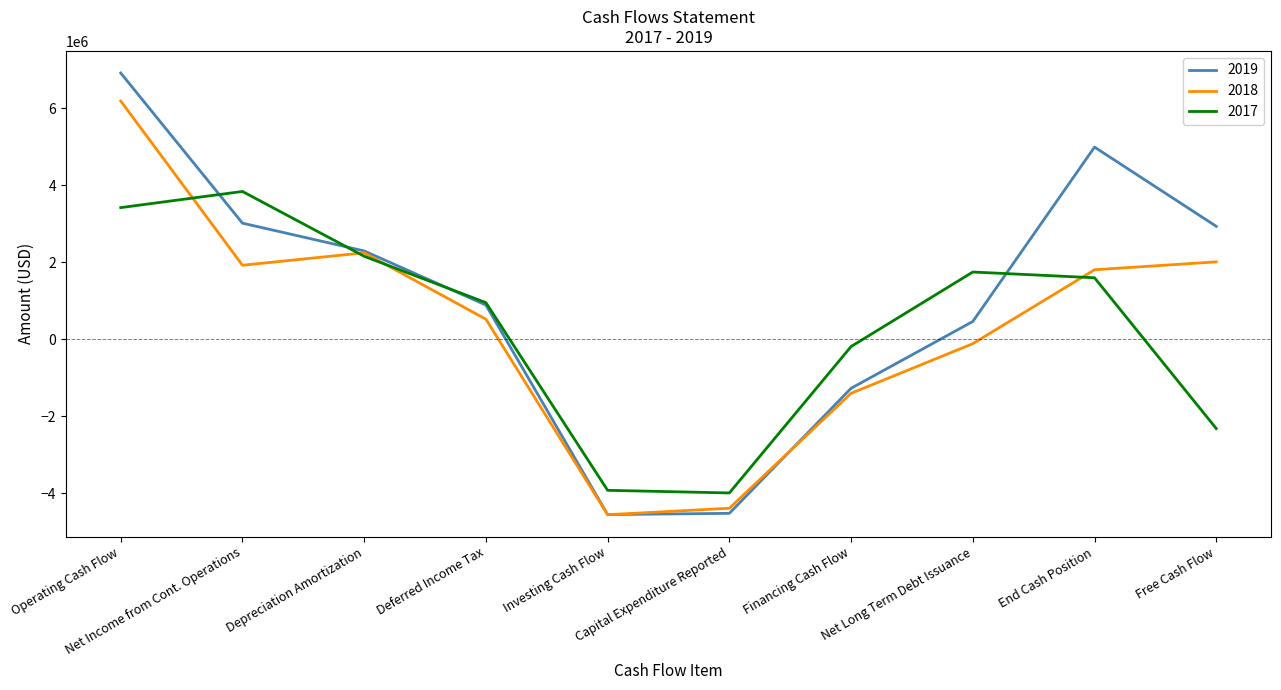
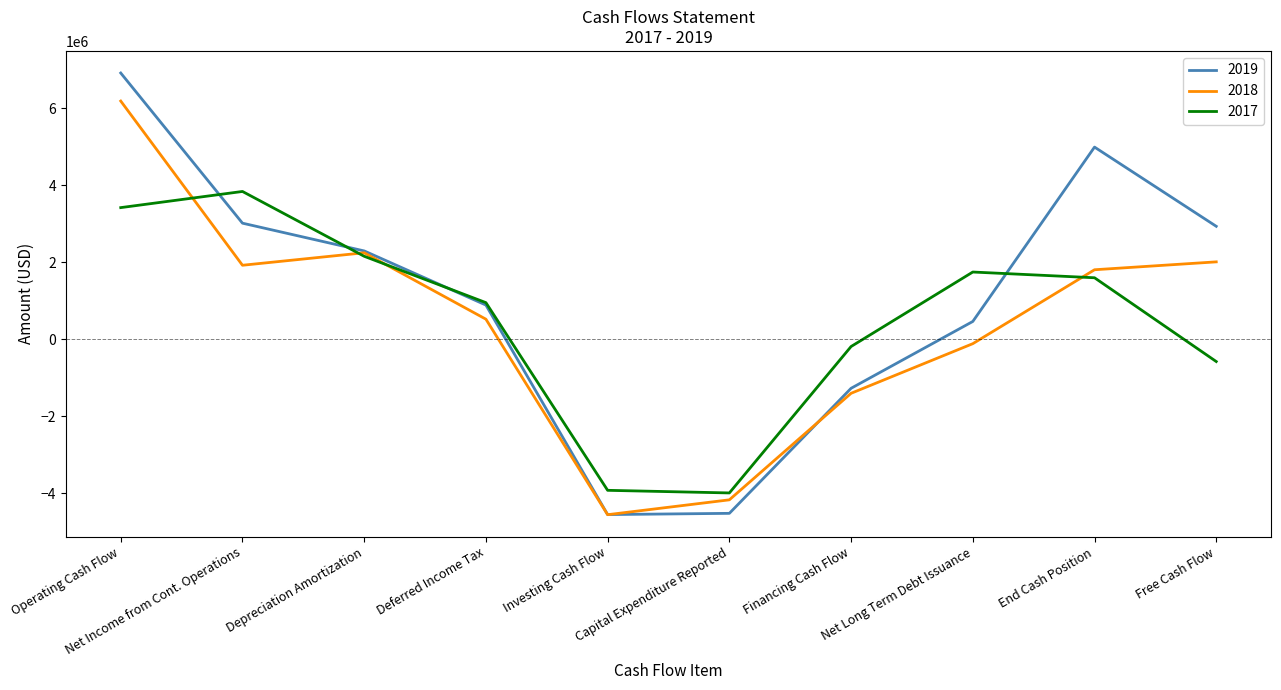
2018, Capital Expenditure Reported: -4400000 -> -4200000
2017, Free Cash Flow: -2300000 -> -600000
